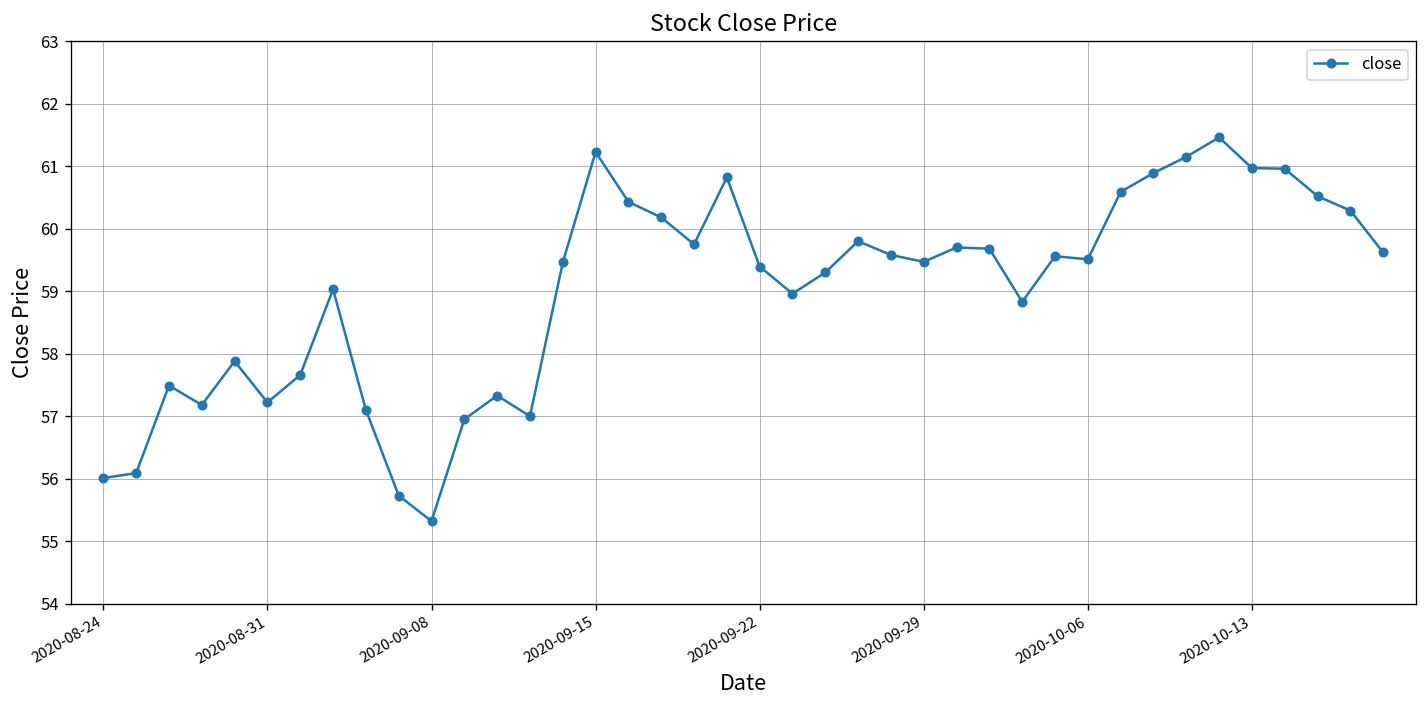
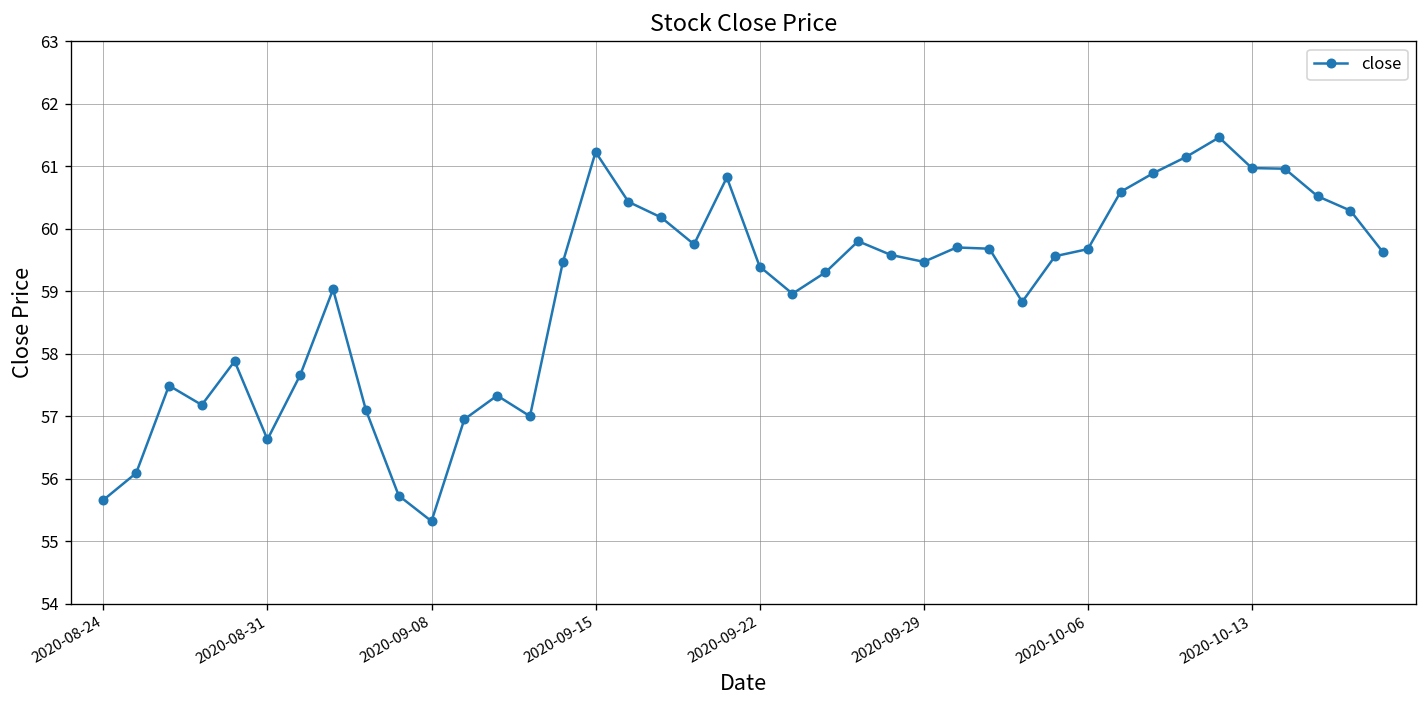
2020-08-24: 56.0 -> 55.7
2020-08-31: 57.2 -> 56.6
2020-10-06: 59.5 -> 59.7
